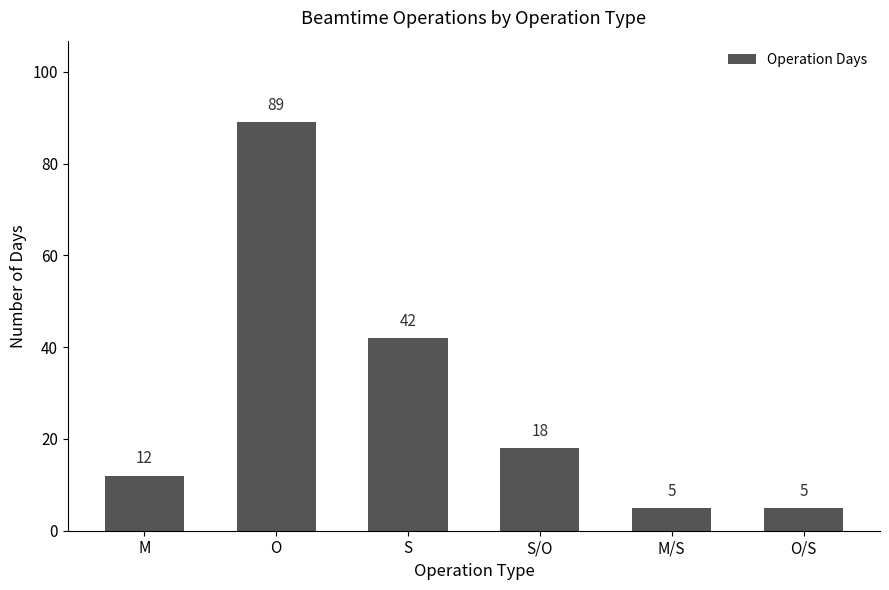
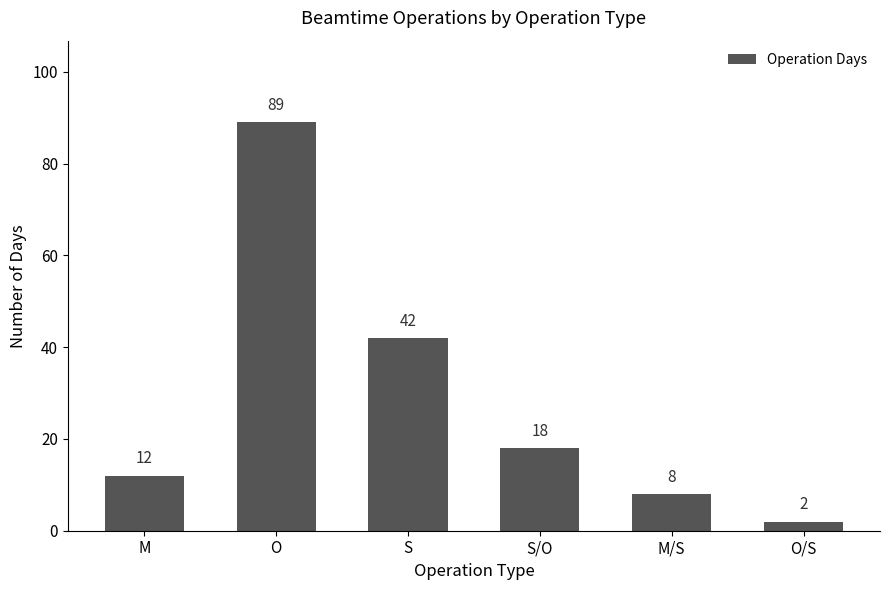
M/S: 5 -> 8
O/S: 5 -> 2
